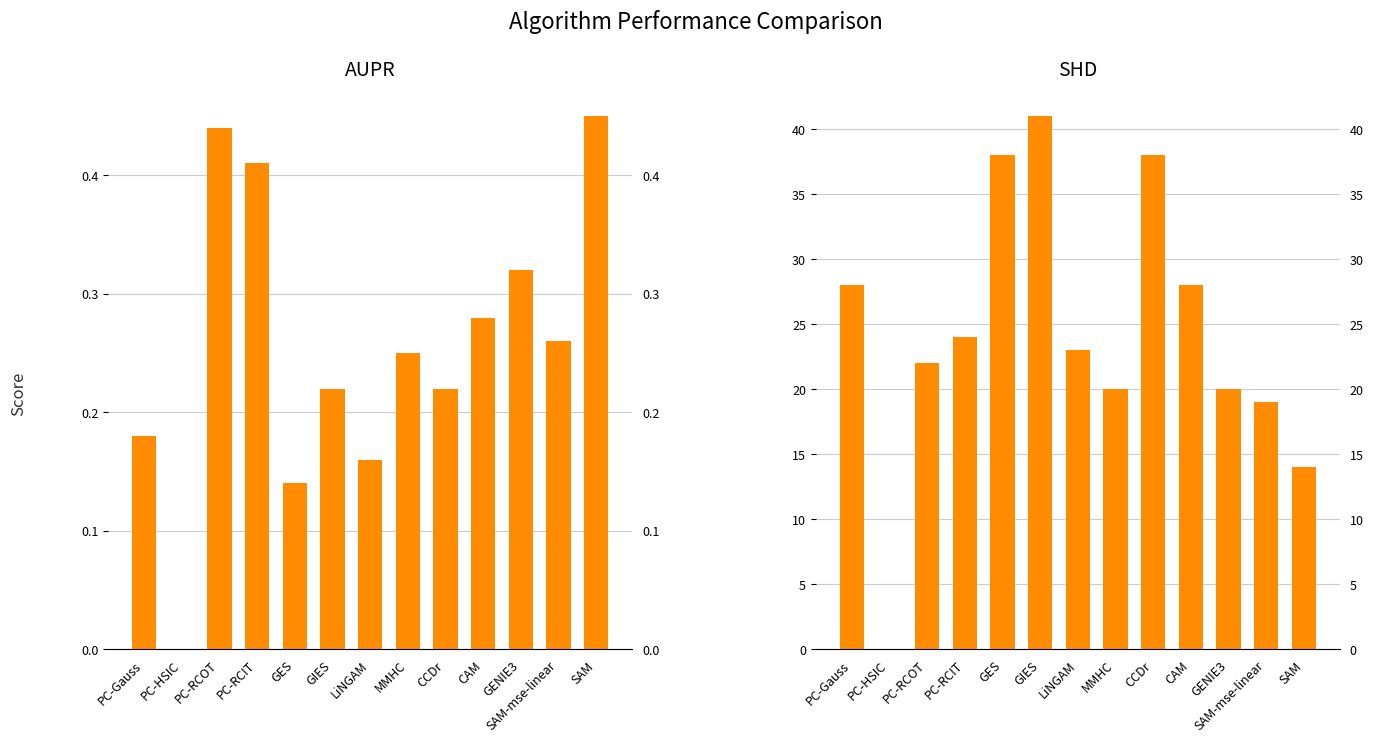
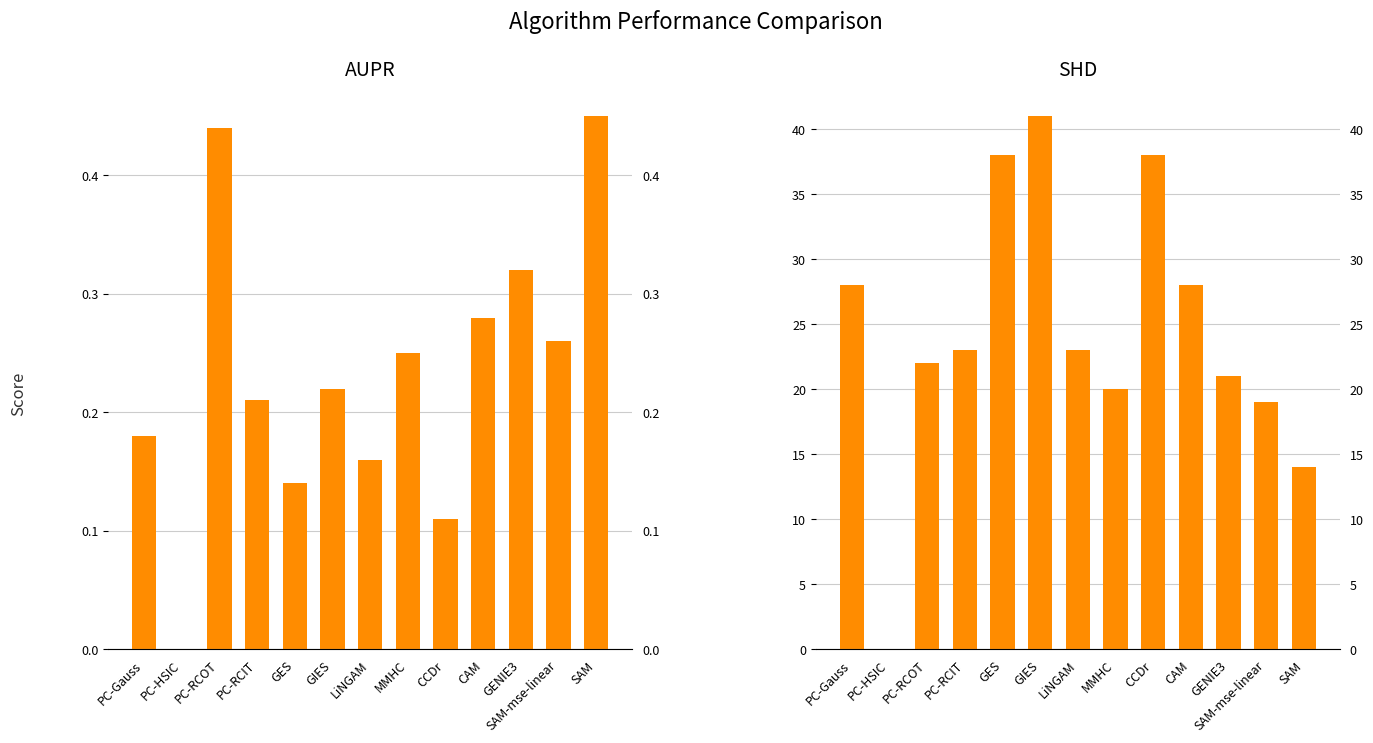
AUPR, PC-RCIT: 0.41 -> 0.21
AUPR, CCDr: 0.22 -> 0.11
SHD, PC-RCIT: 24 -> 23
SHD, GENIE3: 20 -> 21
